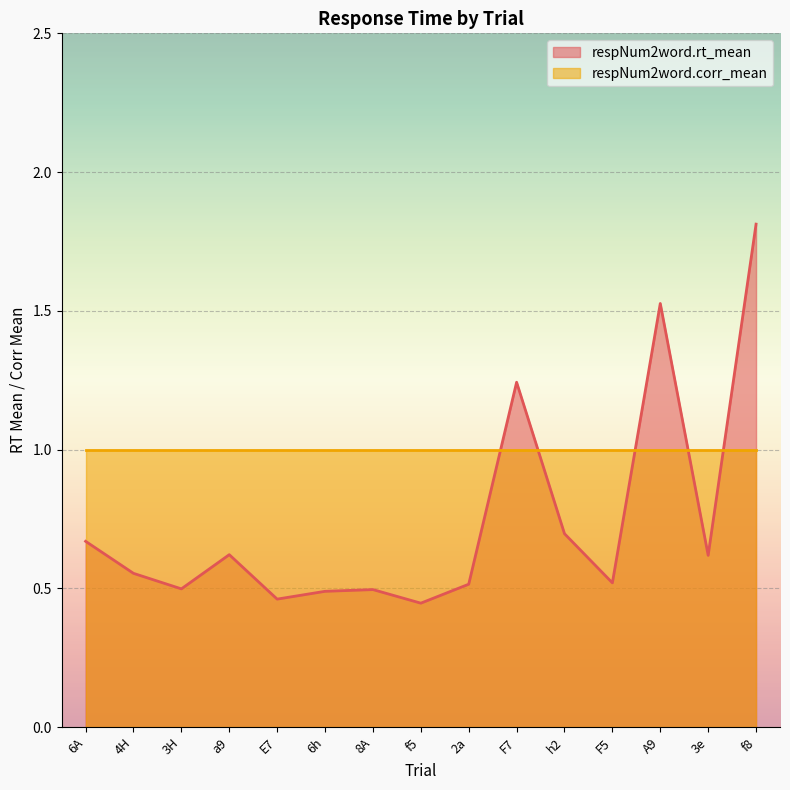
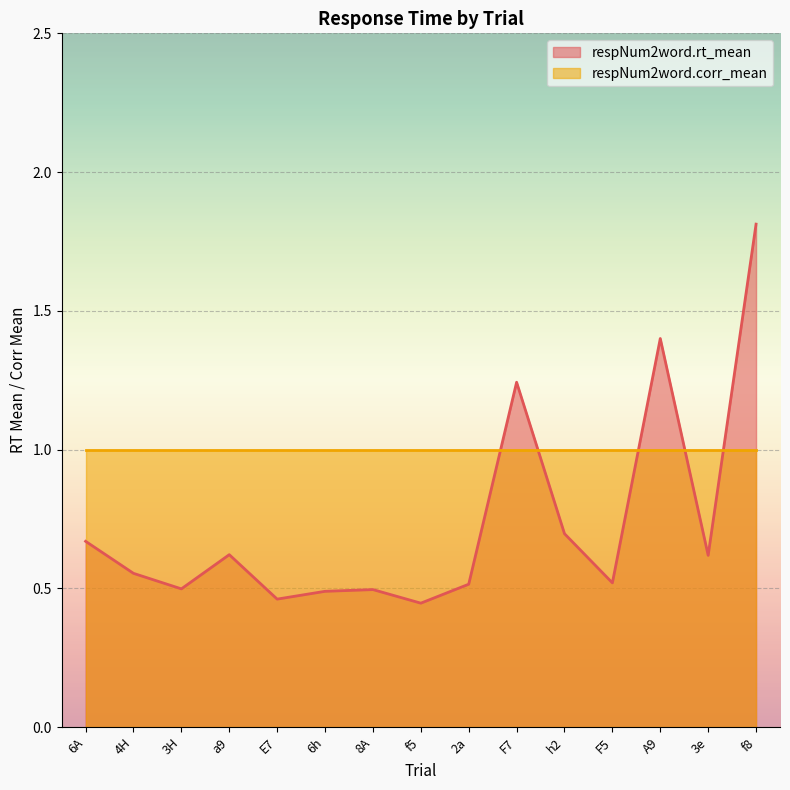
respNum2word.rt_mean, A9: 1.53 -> 1.40
